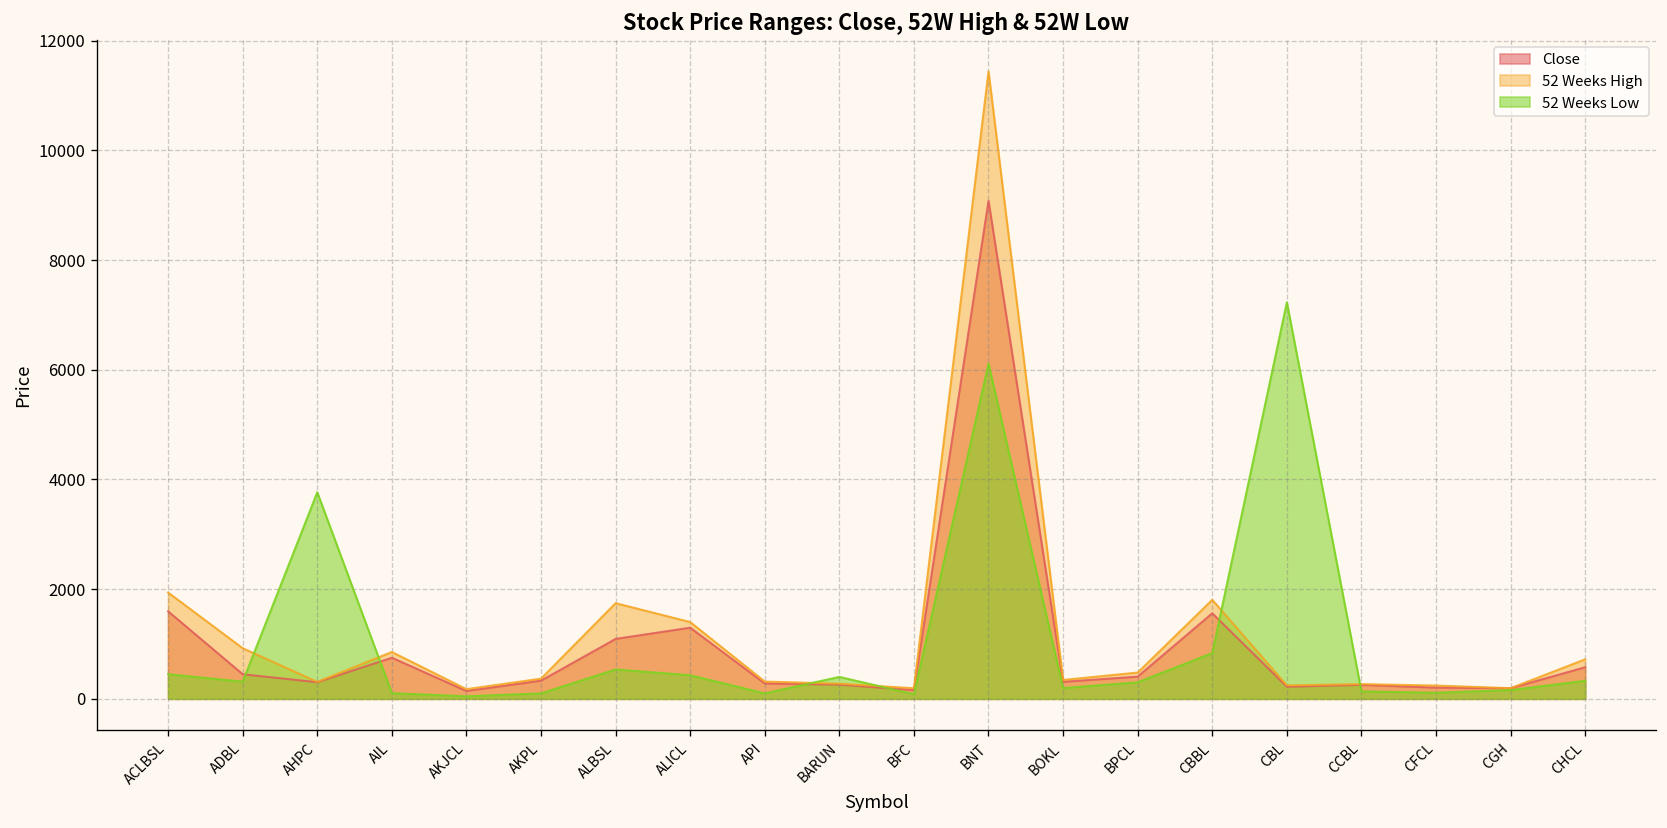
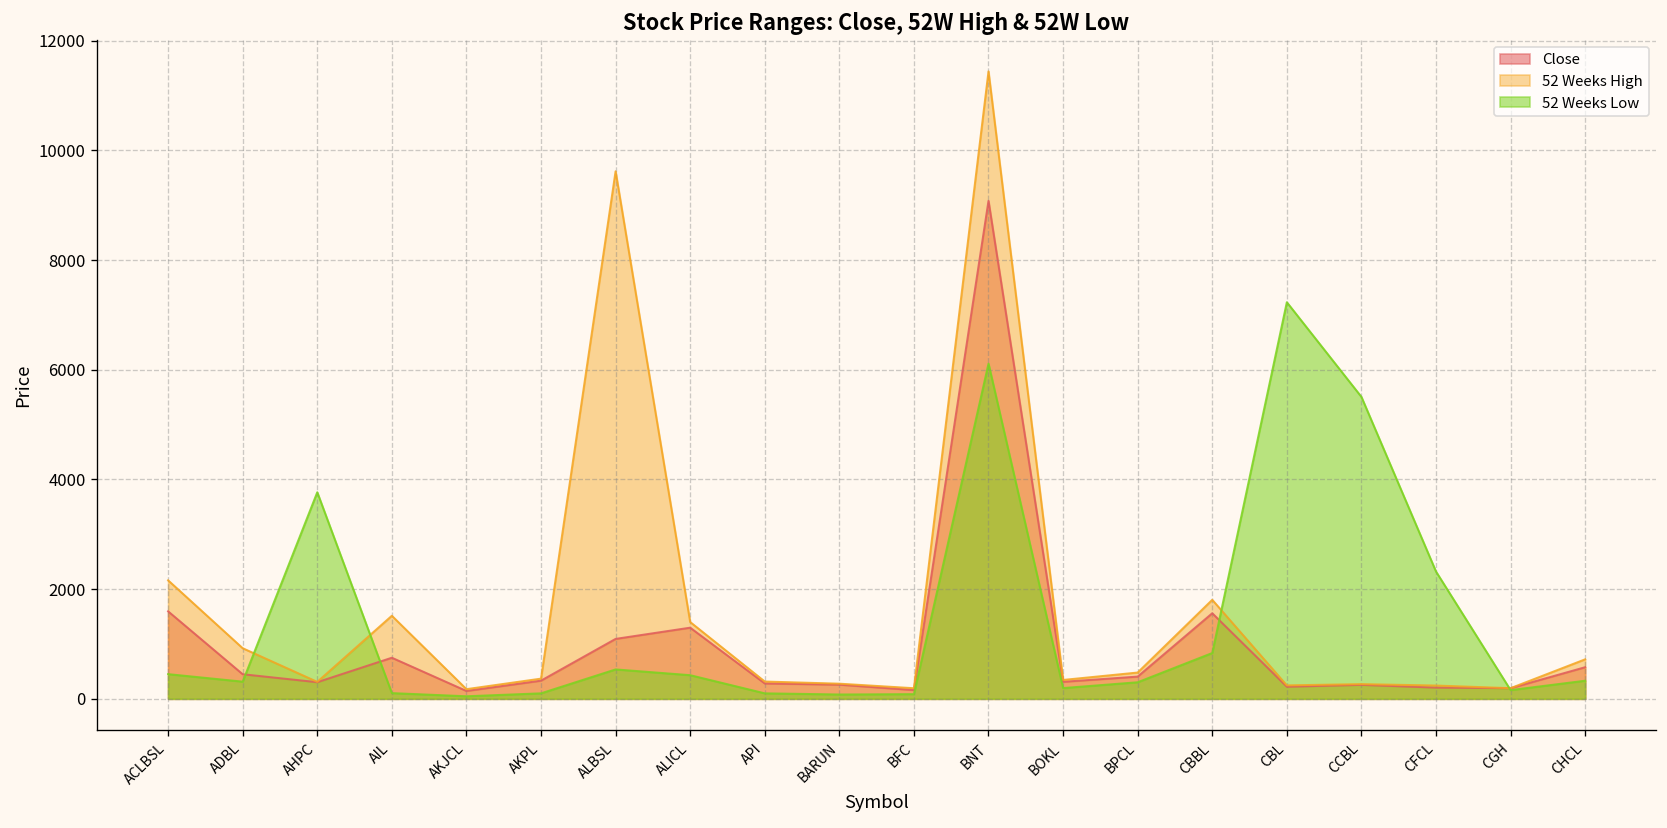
52 Weeks High, ACLBSL: 1900 -> 2200
52 Weeks High, AIL: 900 -> 1500
52 Weeks High, ALBSL: 1700 -> 9600
52 Weeks Low, BARUN: 400 -> 100
52 Weeks Low, CCBL: 100 -> 5500
52 Weeks Low, CFCL: 100 -> 2300
